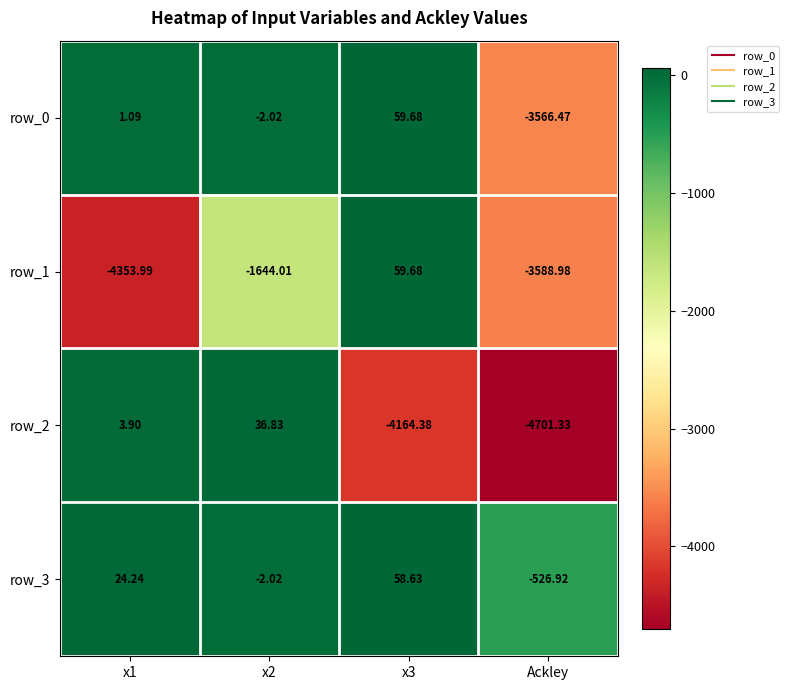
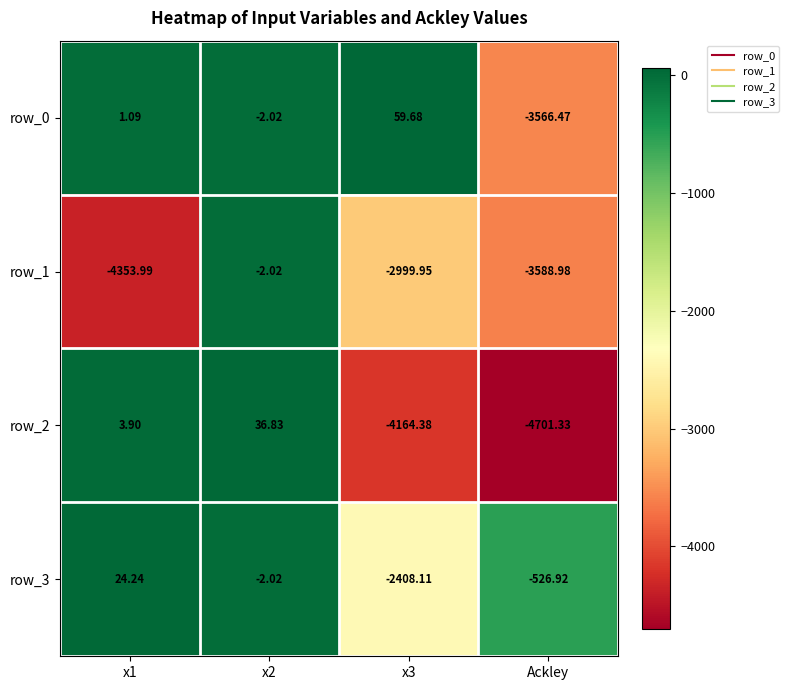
row_1, x2: -1644.01 -> -2.02
row_1, x3: 59.68 -> -2999.95
row_3, x3: 58.63 -> -2408.11
